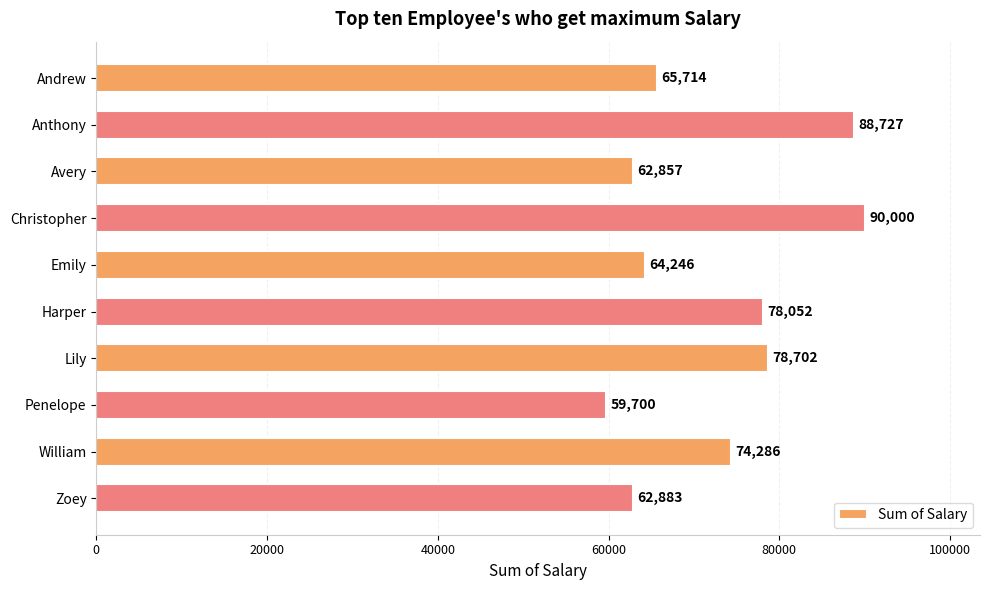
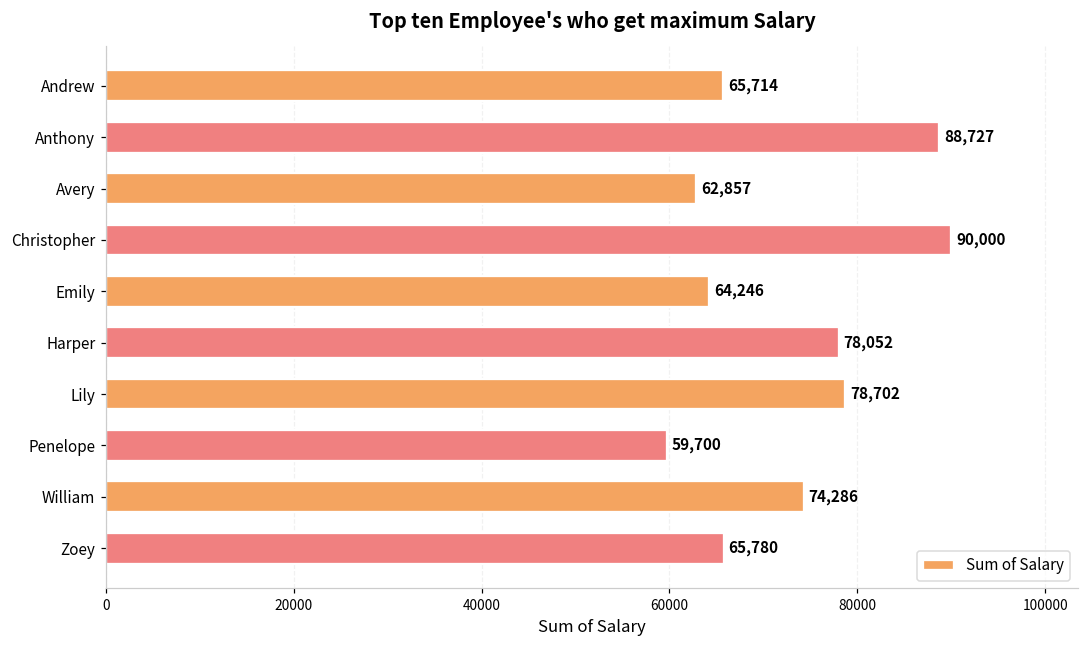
Zoey: 62,883 -> 65,780
